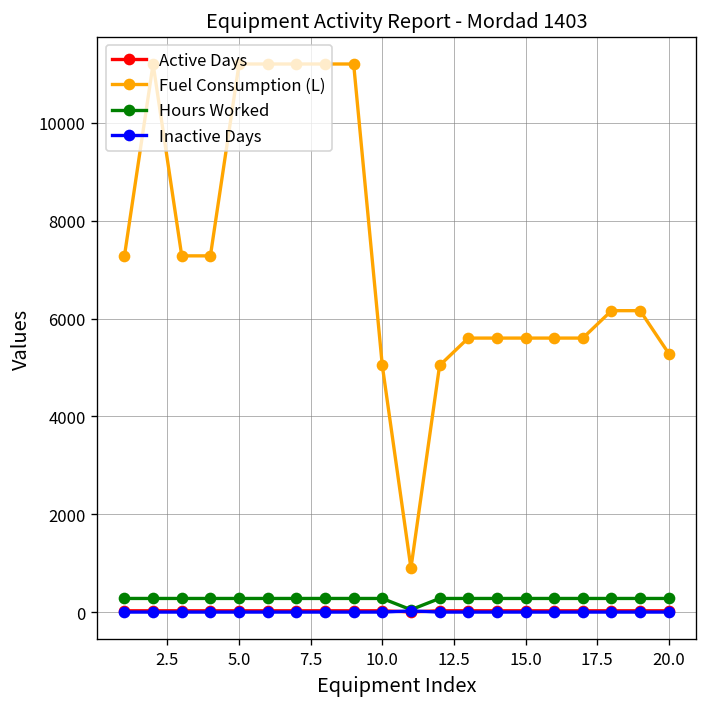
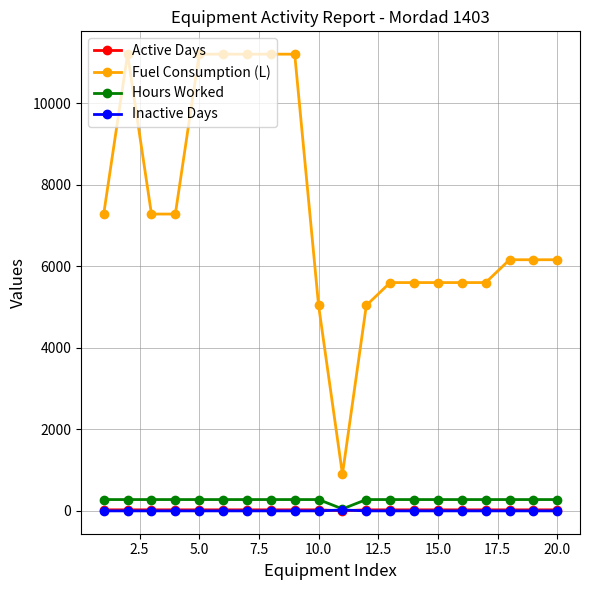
Fuel Consumption (L), 20.0: 5300 -> 6200
